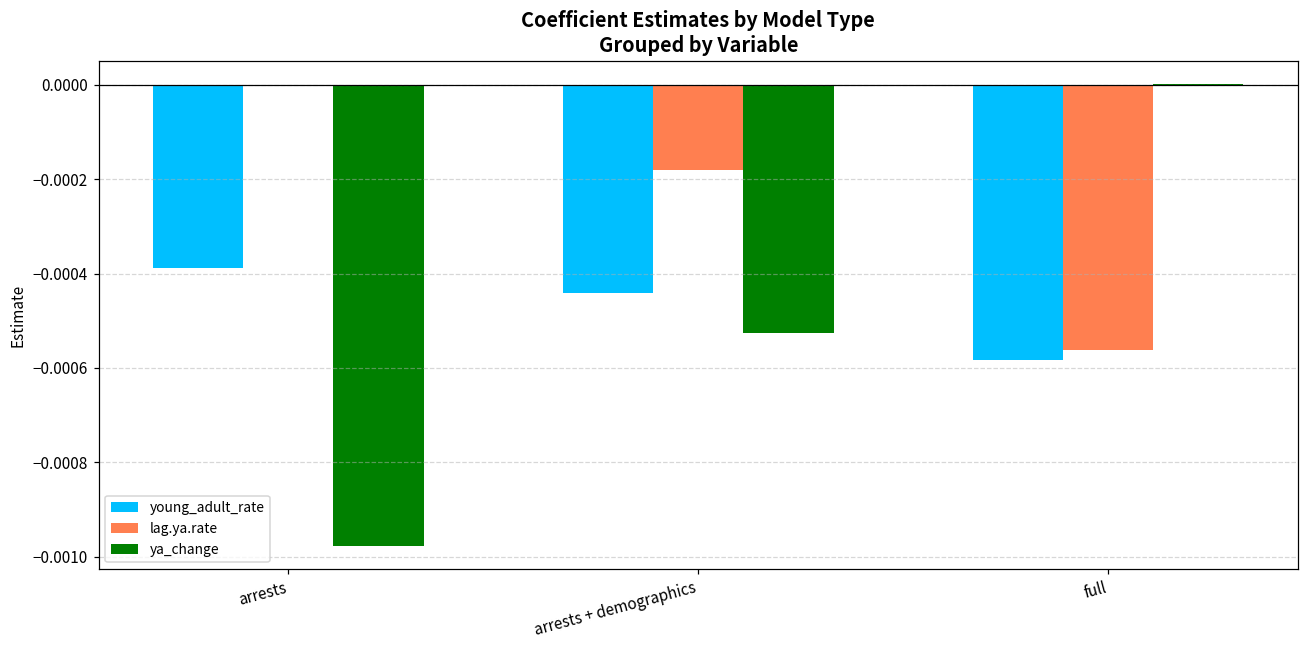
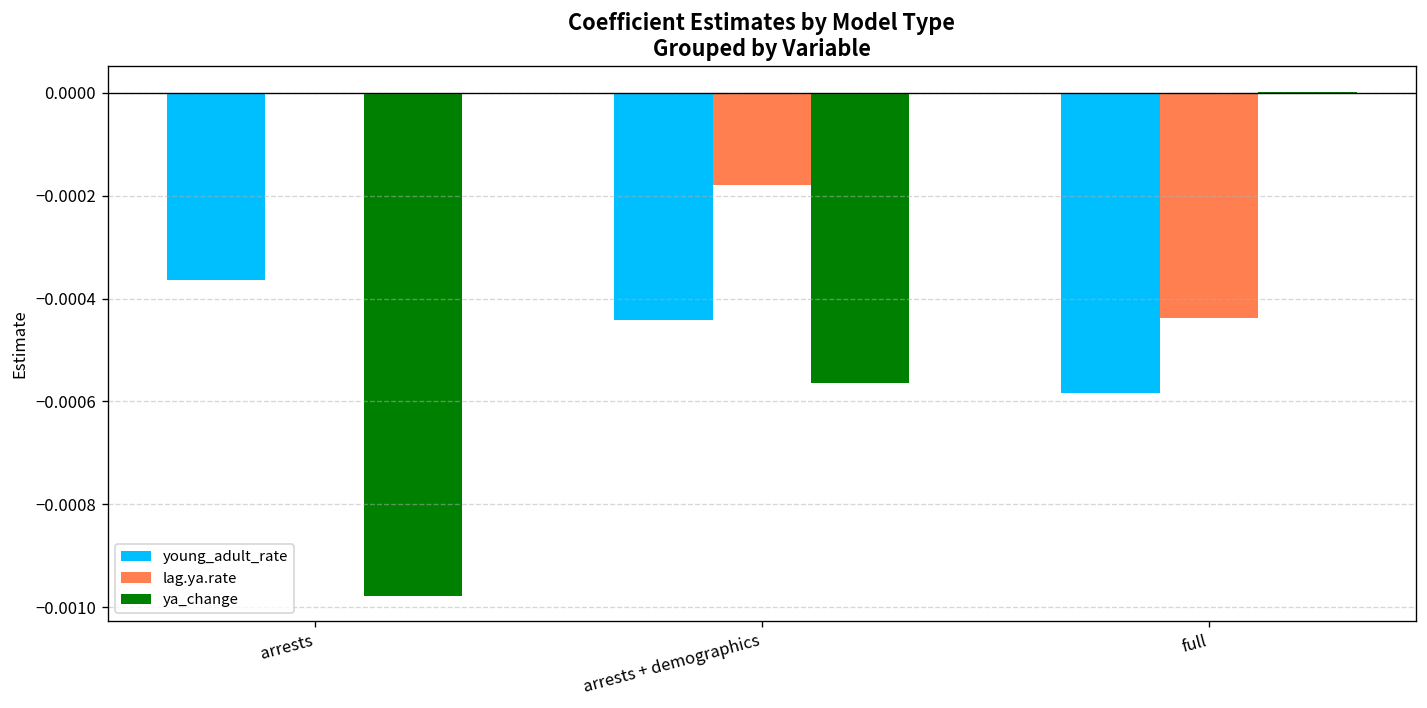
young_adult_rate, arrests: -0.00039 -> -0.00036
ya_change, arrests + demographics: -0.00053 -> -0.00056
lag.ya.rate, full: -0.00056 -> -0.00044
